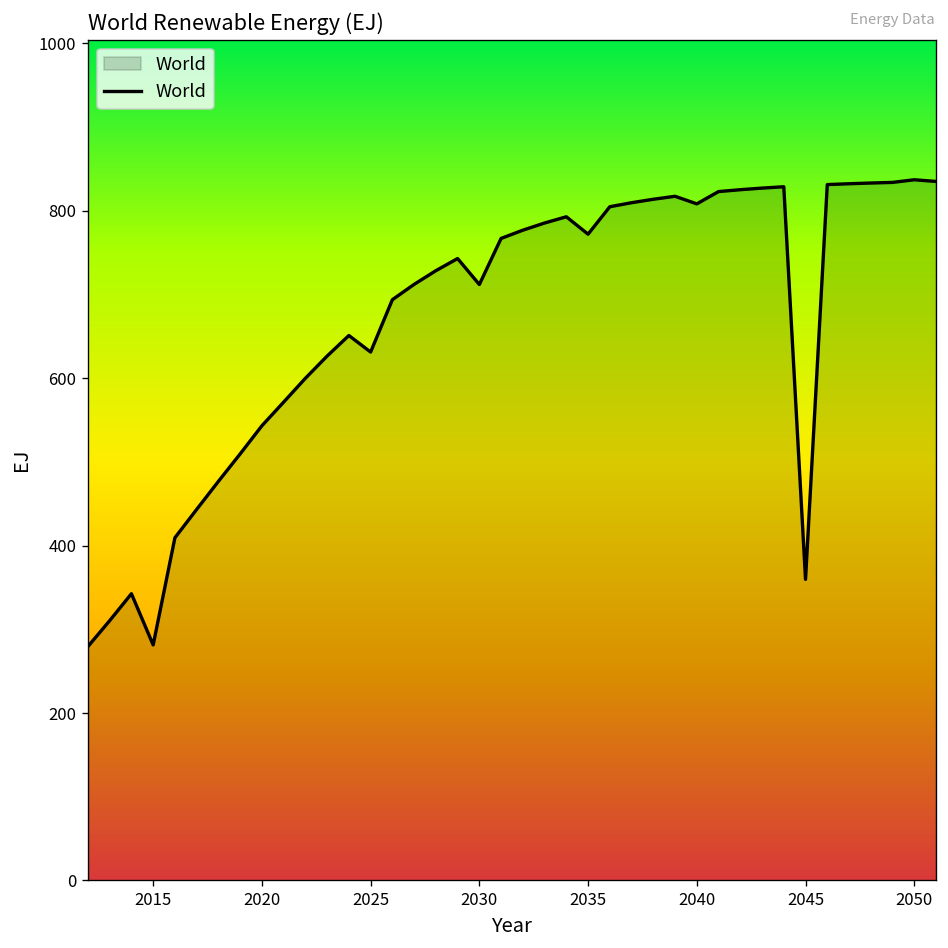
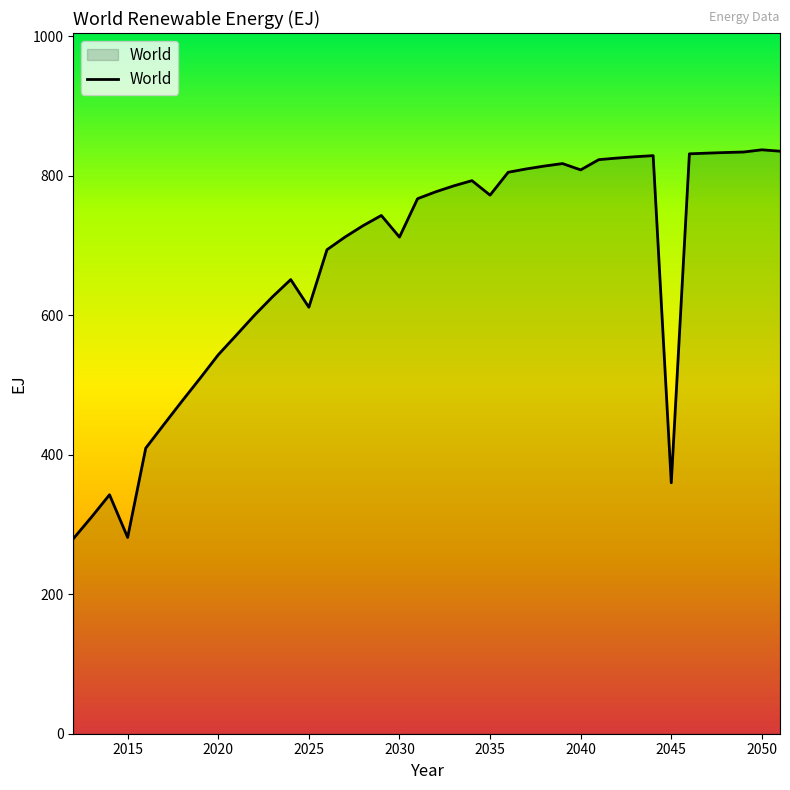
2025: 630 -> 610
